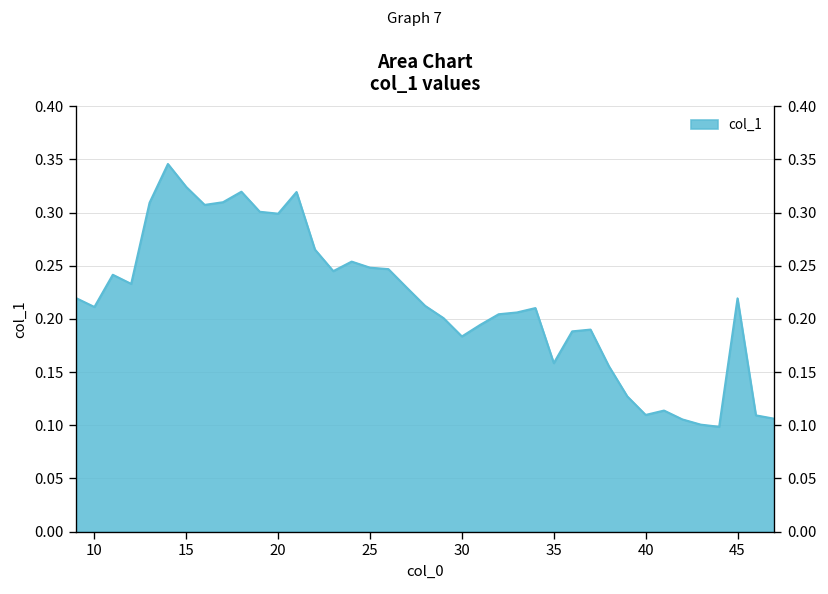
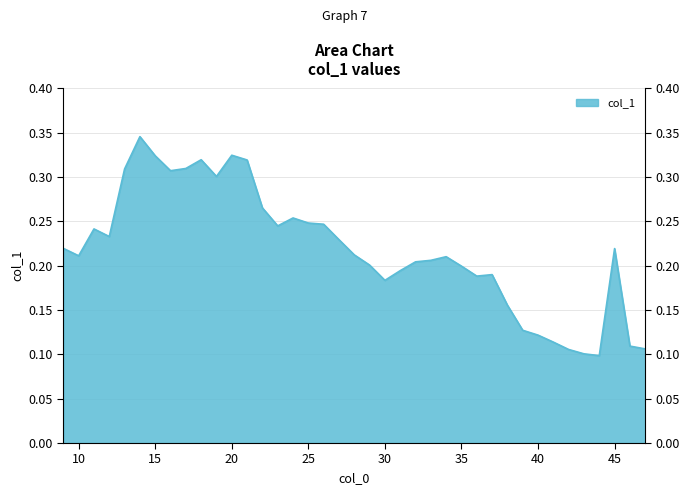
20: 0.30 -> 0.32
35: 0.16 -> 0.20
40: 0.11 -> 0.12
